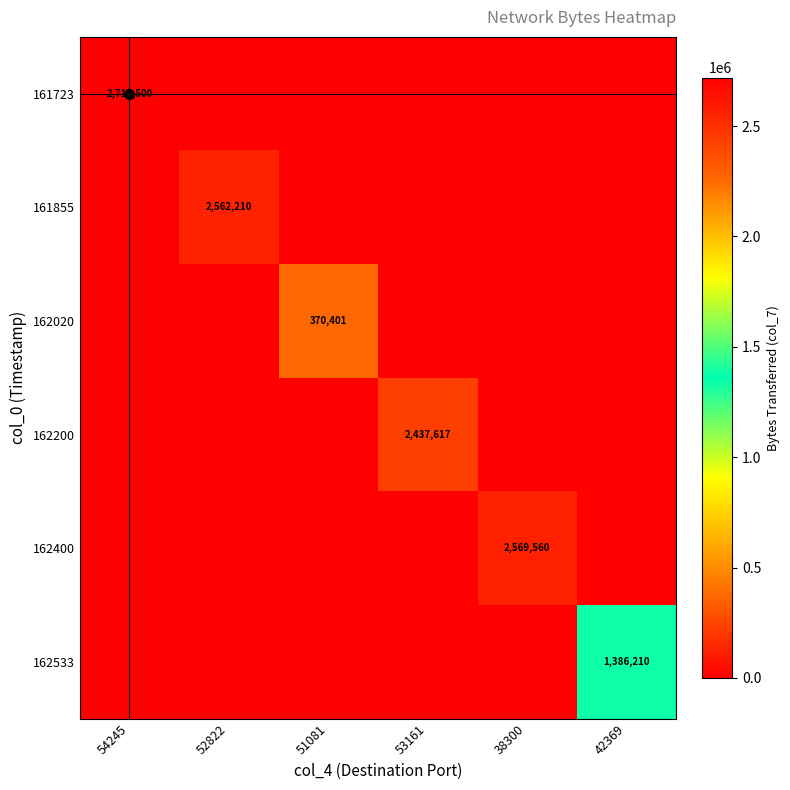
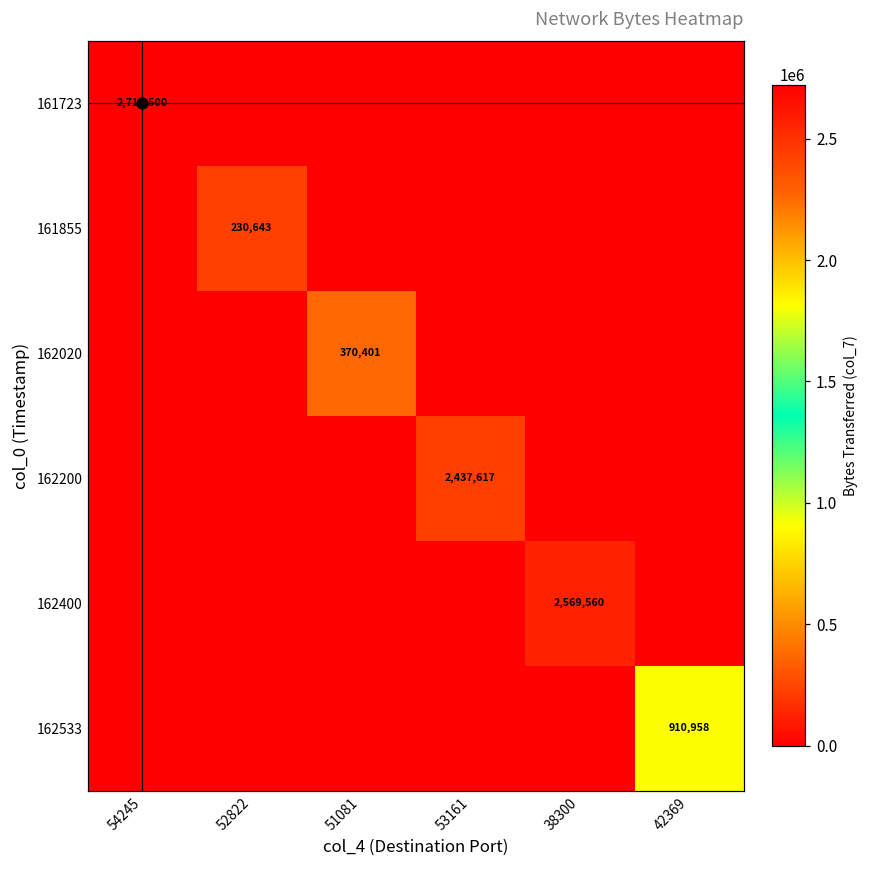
161855, 52822: 2,562,210 -> 230,643
162533, 42369: 1,386,210 -> 910,958
